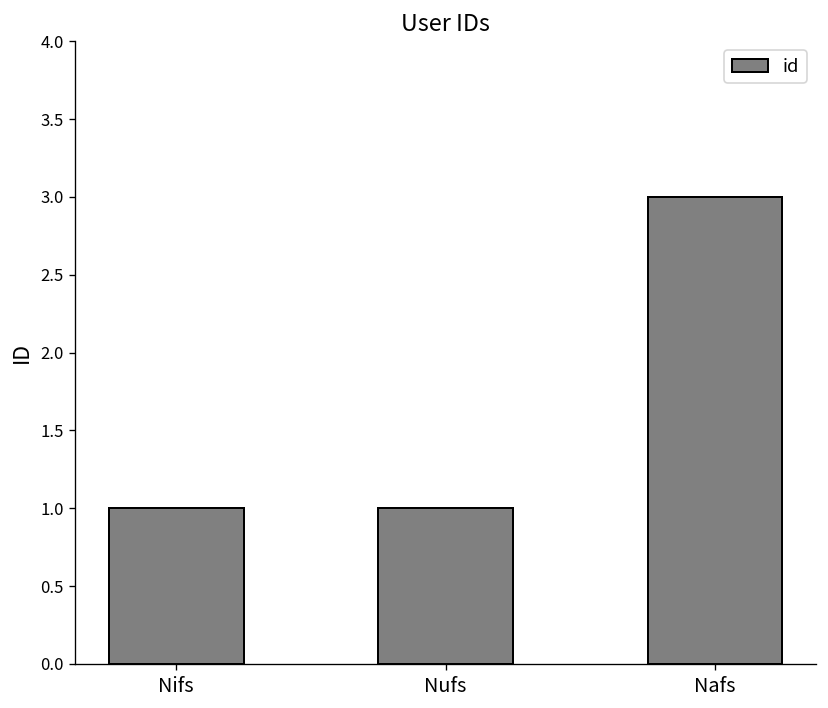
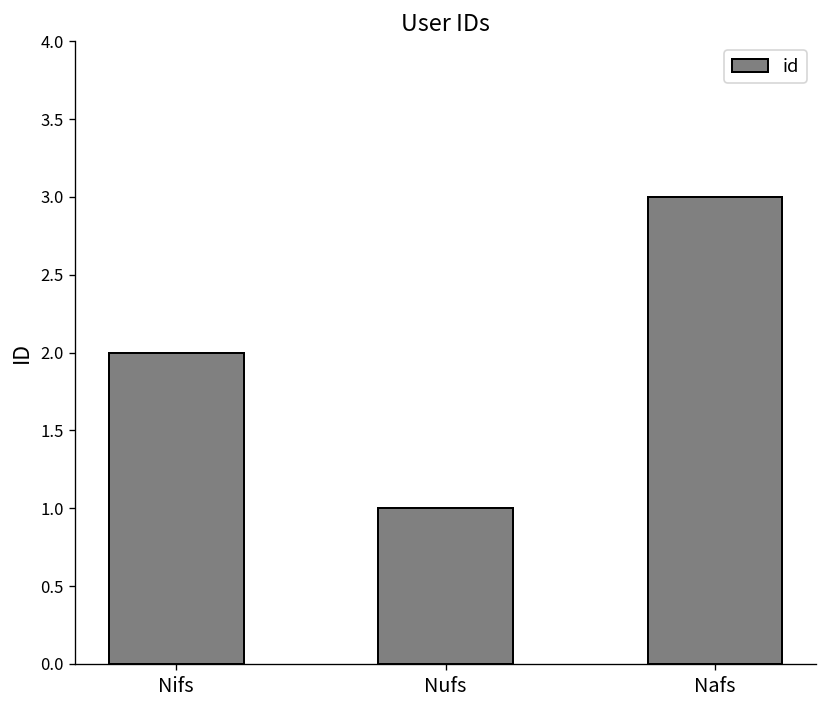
Nifs: 1 -> 2
